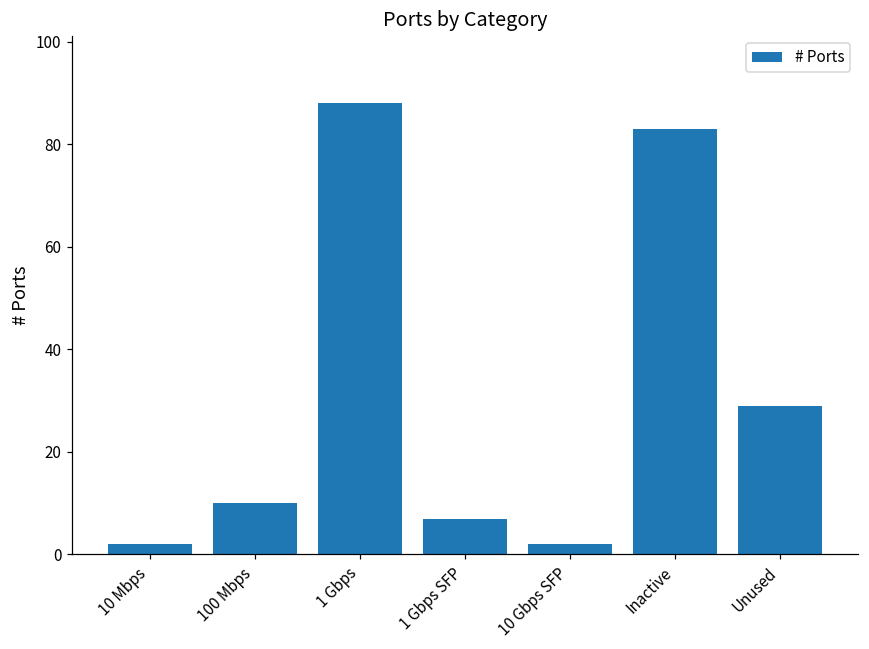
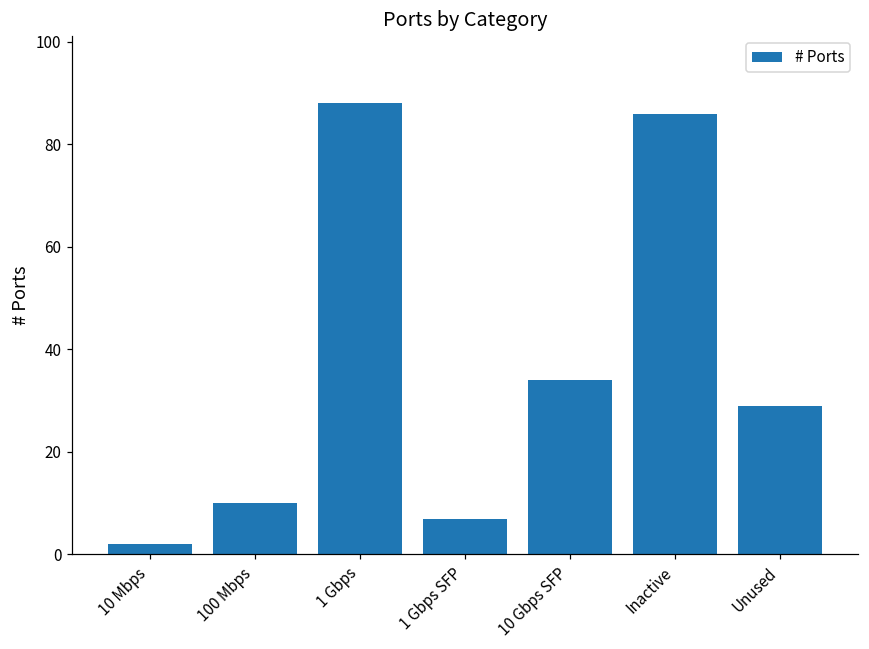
10 Gbps SFP: 2 -> 34
Inactive: 83 -> 86
